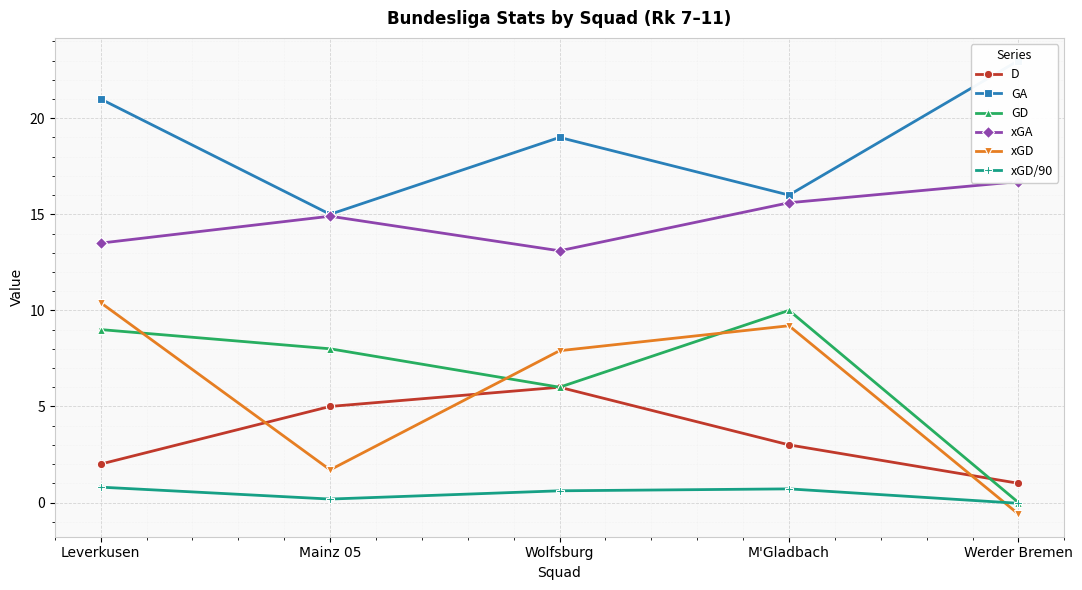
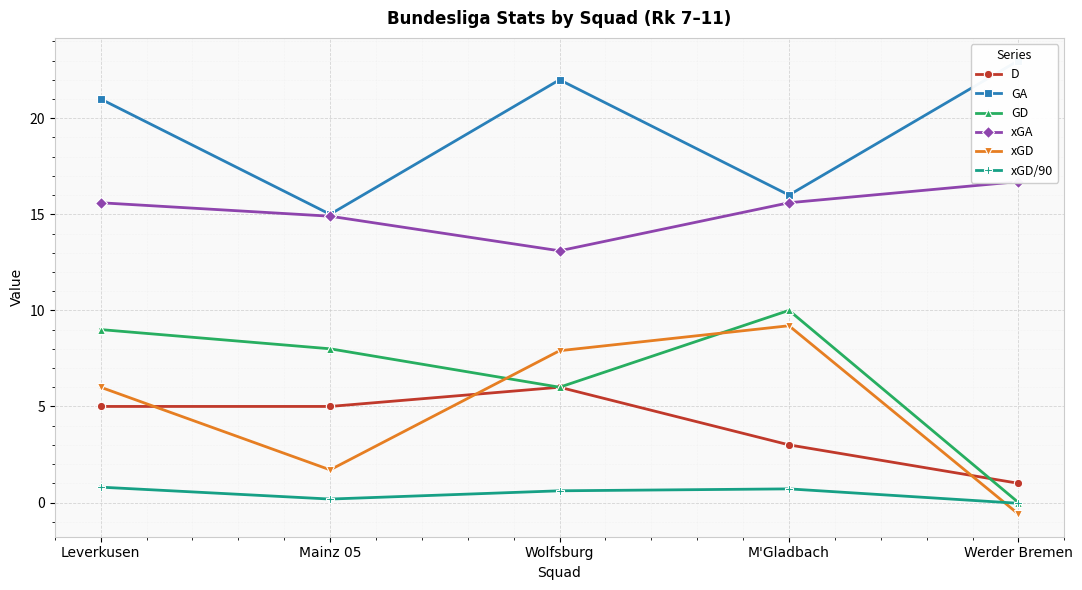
D, Leverkusen: 2 -> 5
xGA, Leverkusen: 13.5 -> 15.6
xGD, Leverkusen: 10.4 -> 6.0
GA, Wolfsburg: 19 -> 22
